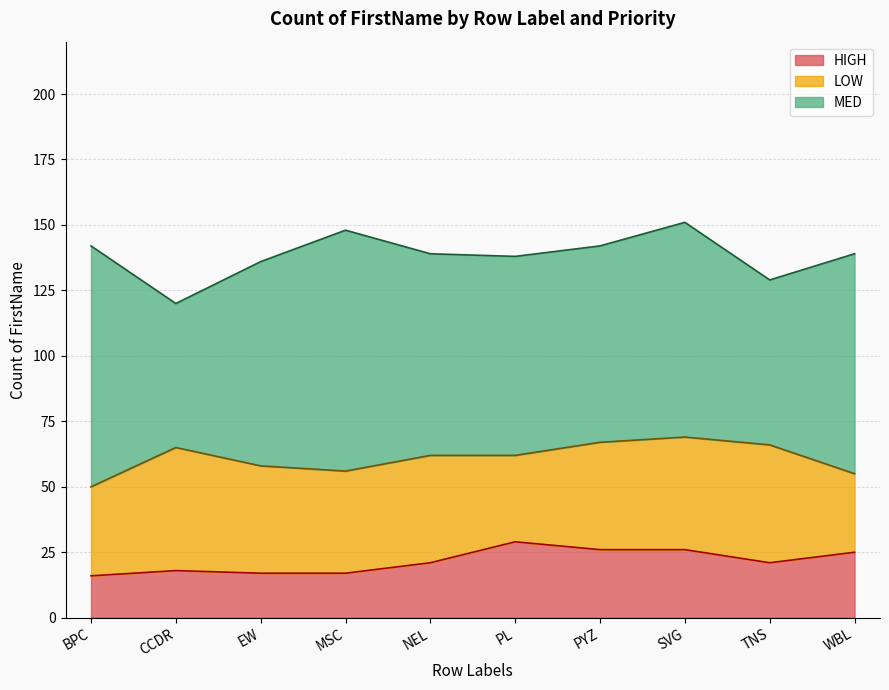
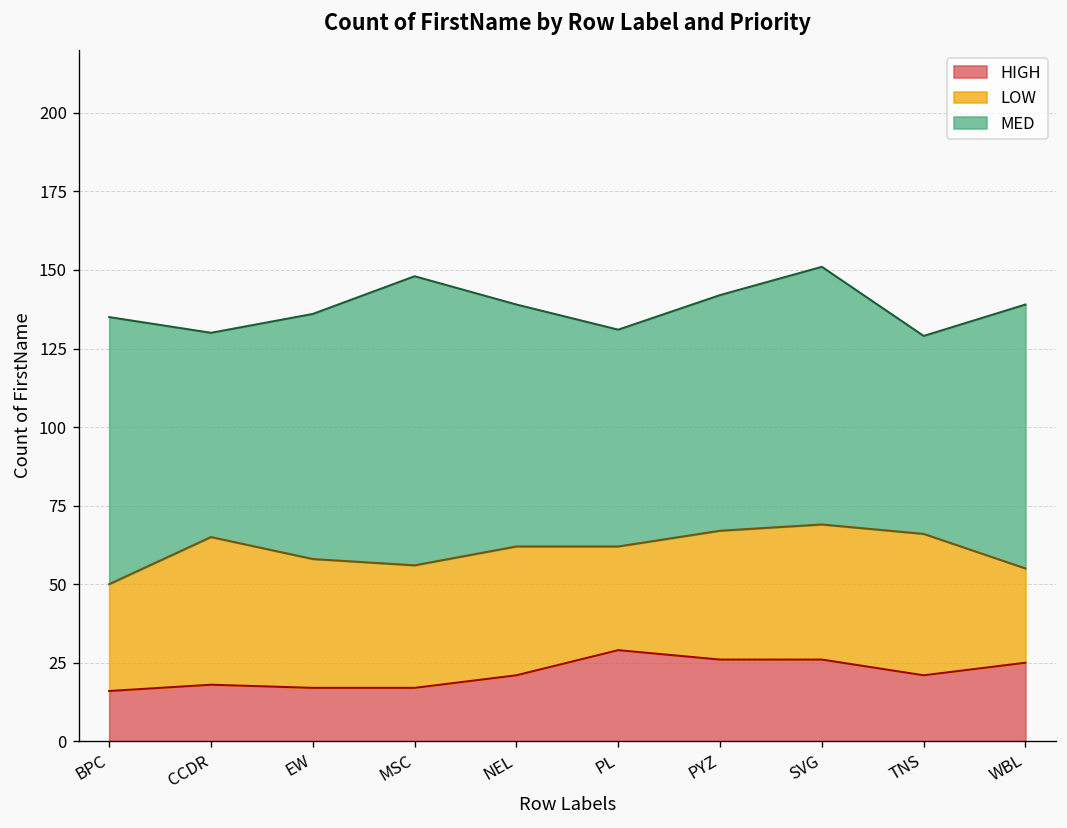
MED, BPC: 92 -> 85
MED, CCDR: 55 -> 65
MED, PL: 76 -> 69
